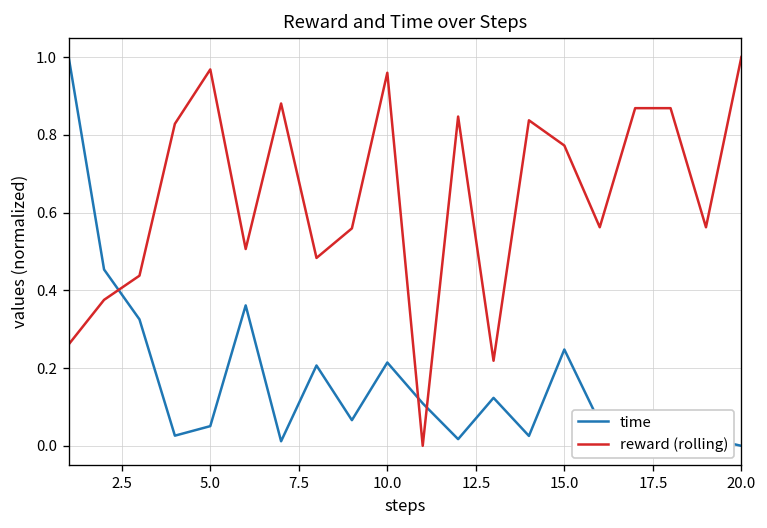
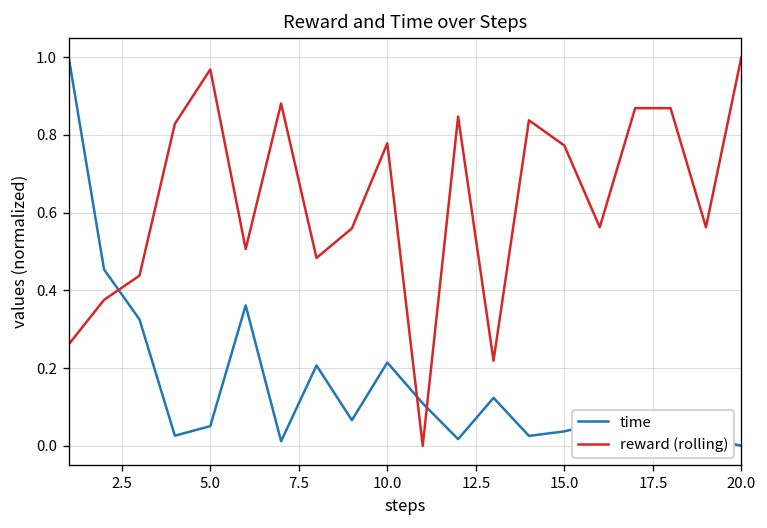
reward (rolling), 10.0: 0.96 -> 0.78
time, 15.0: 0.25 -> 0.04
